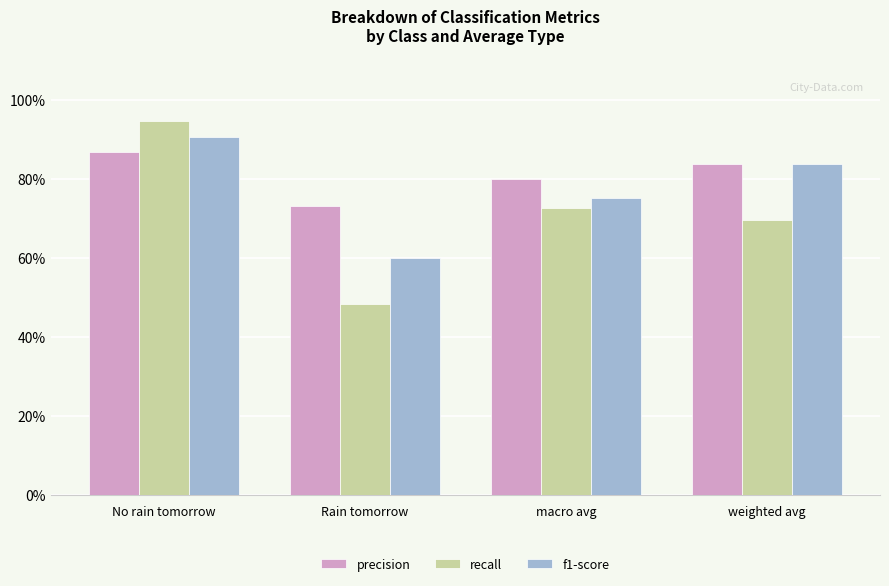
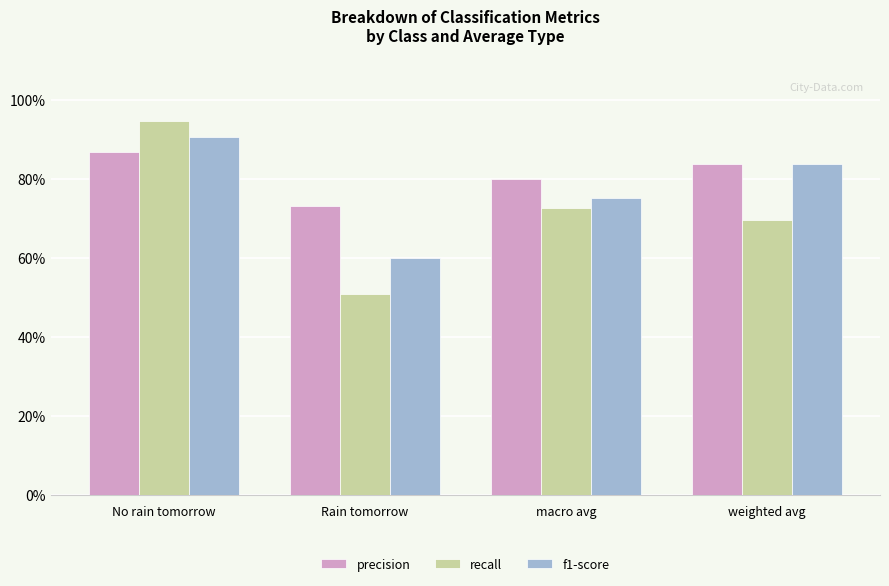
recall, Rain tomorrow: 48% -> 51%
